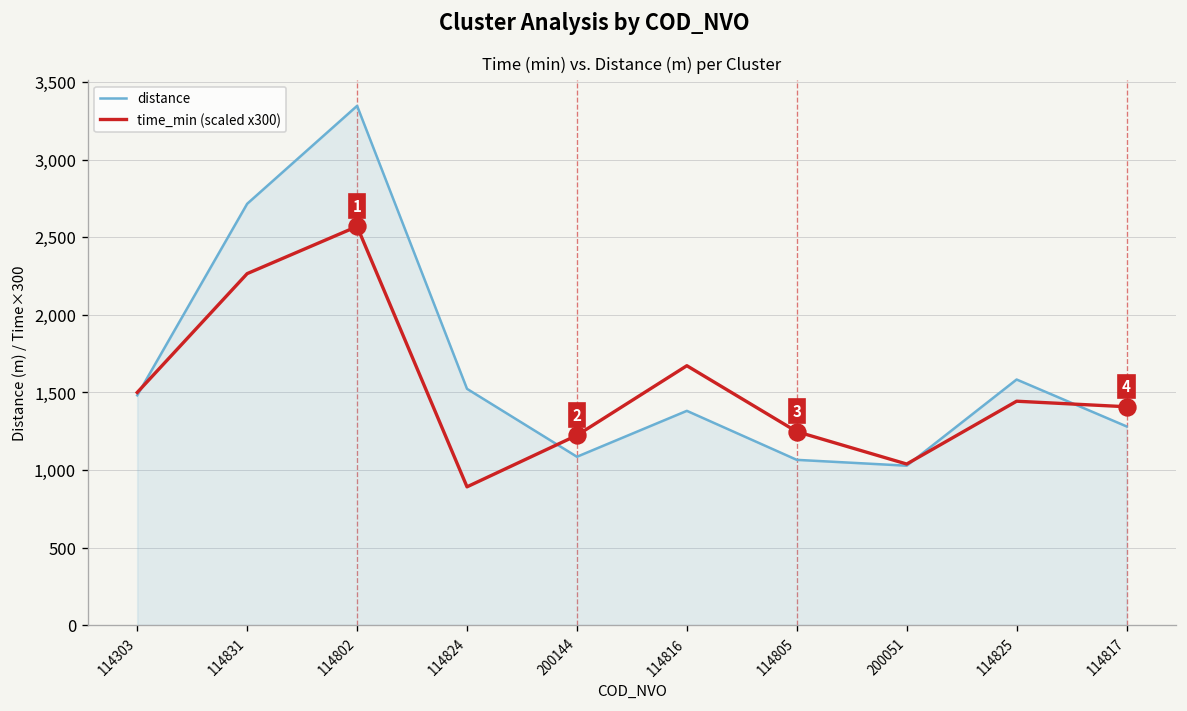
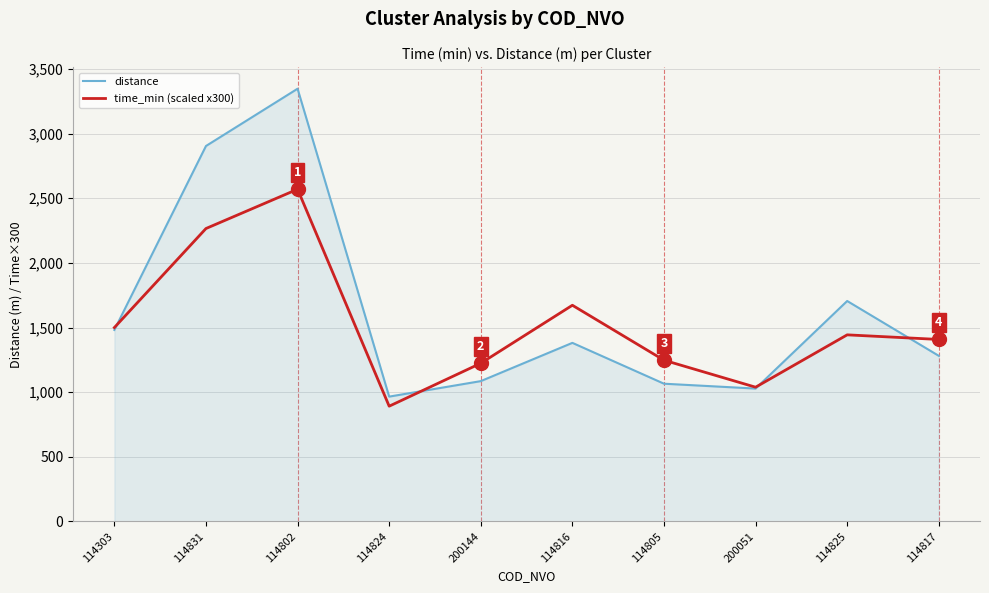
distance, 114831: 2,720 -> 2,900
distance, 114824: 1,520 -> 970
distance, 114825: 1,580 -> 1,710
